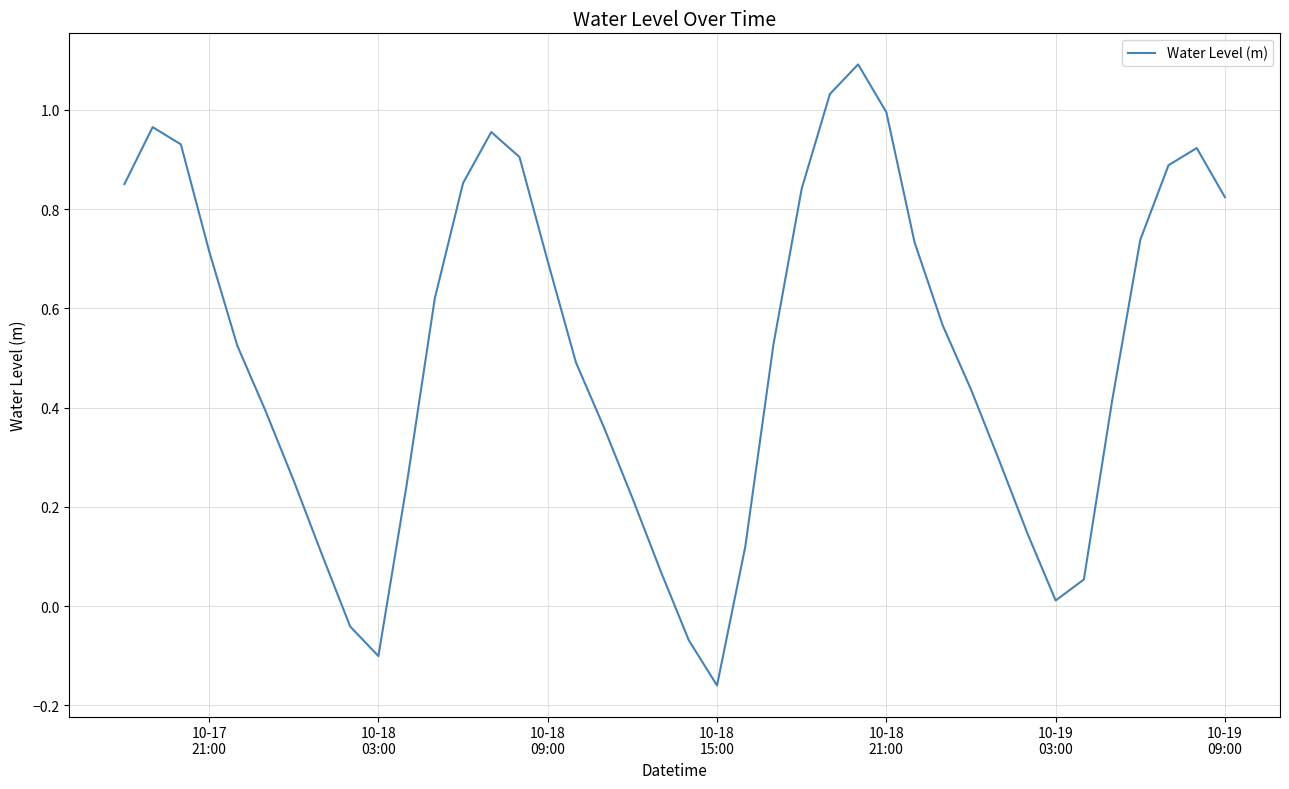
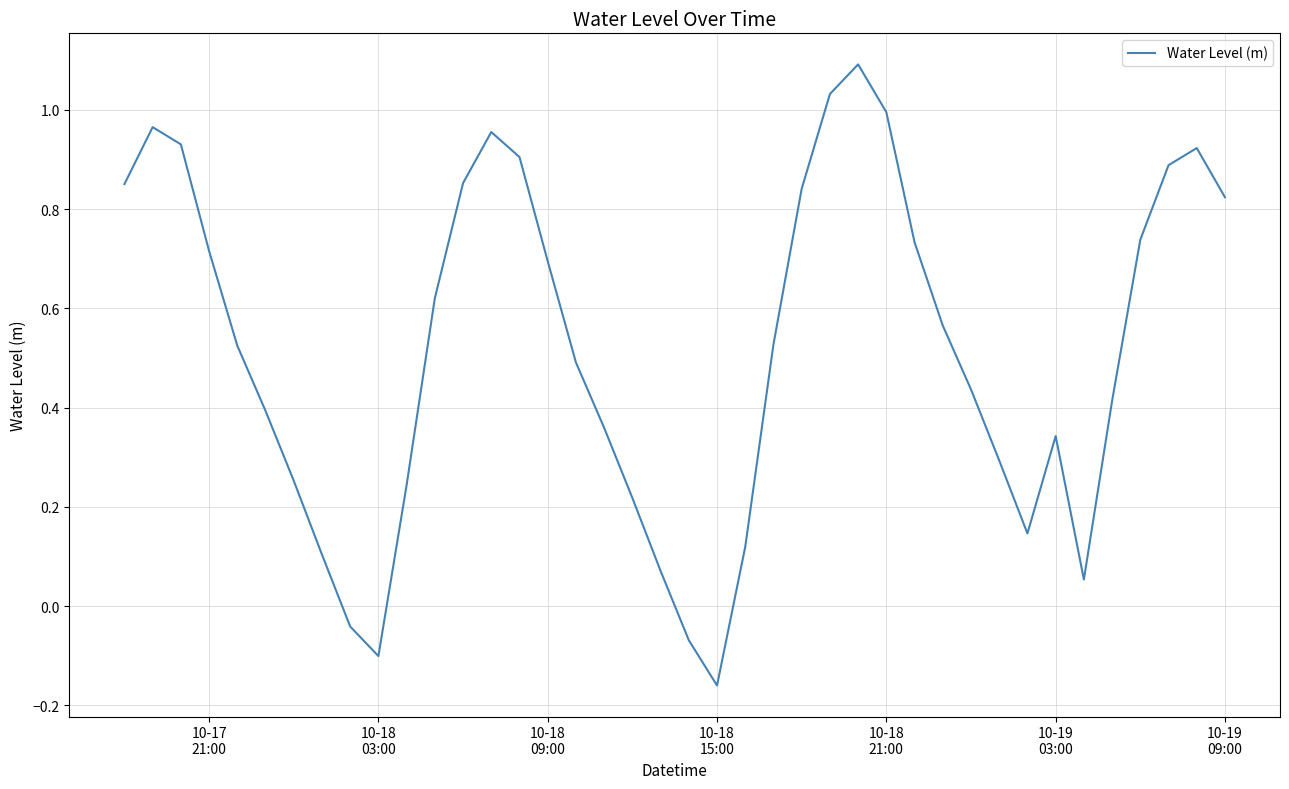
10-19 03:00: 0.01 -> 0.34
